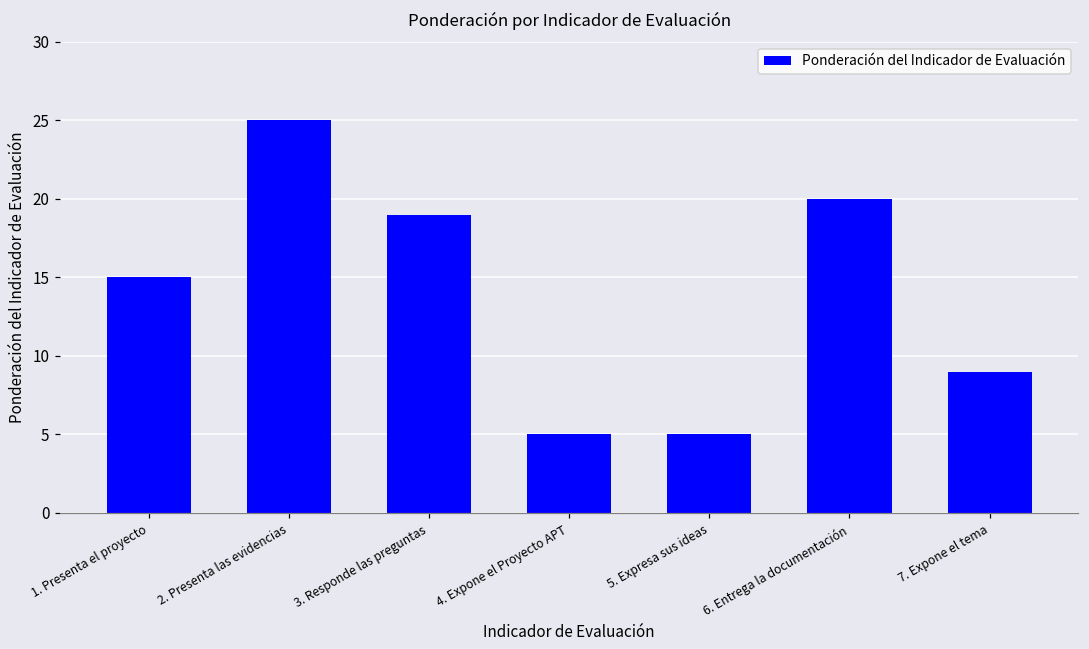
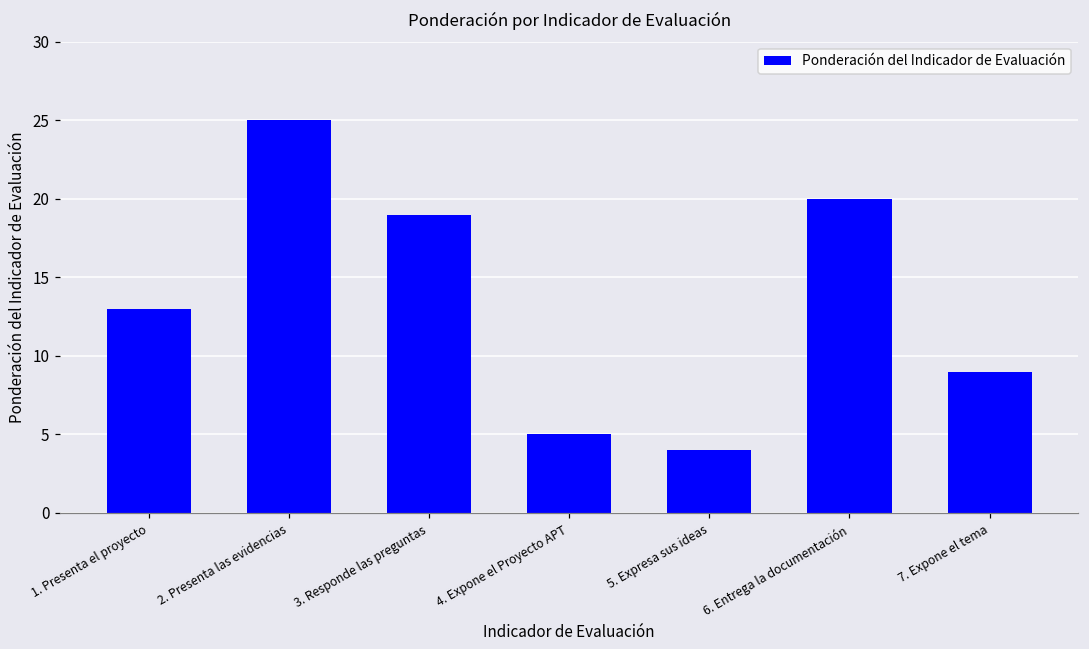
1. Presenta el proyecto: 15 -> 13
5. Expresa sus ideas: 5 -> 4
